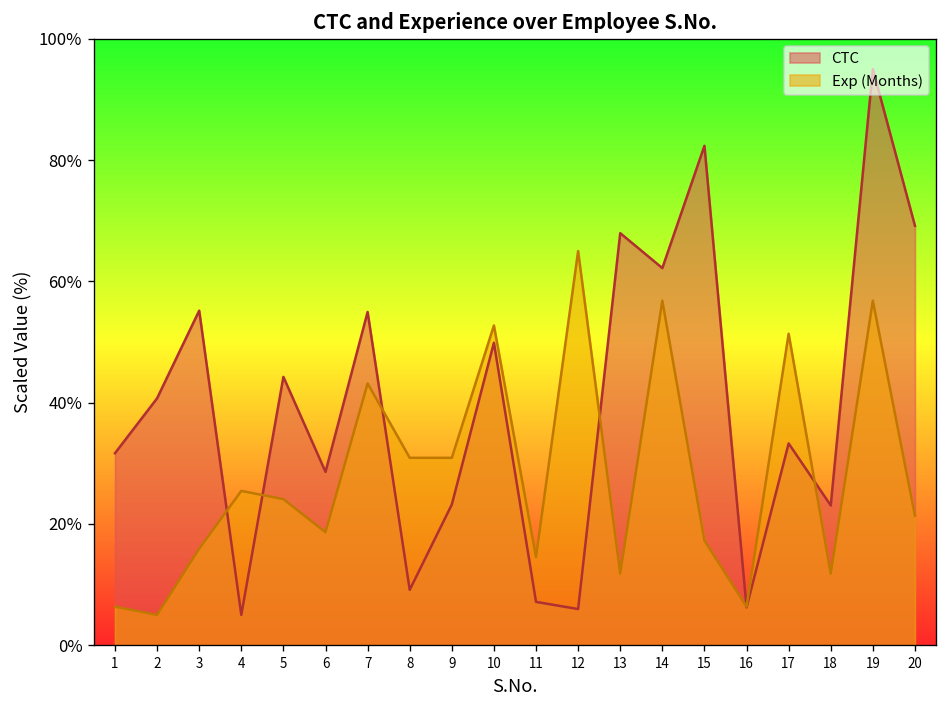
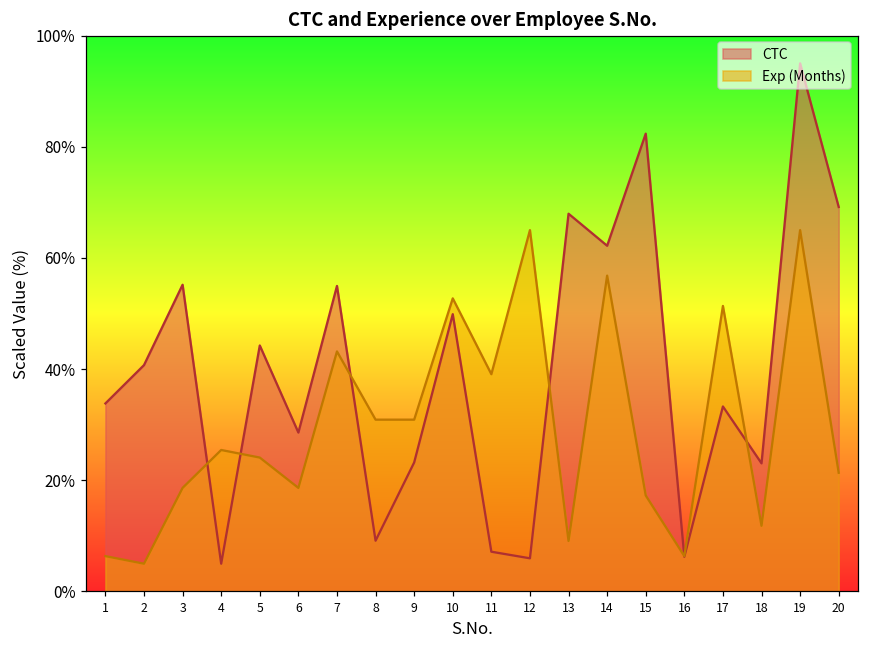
CTC, 1: 32% -> 34%
Exp (Months), 3: 16% -> 19%
Exp (Months), 11: 15% -> 39%
Exp (Months), 13: 12% -> 9%
Exp (Months), 19: 57% -> 65%
